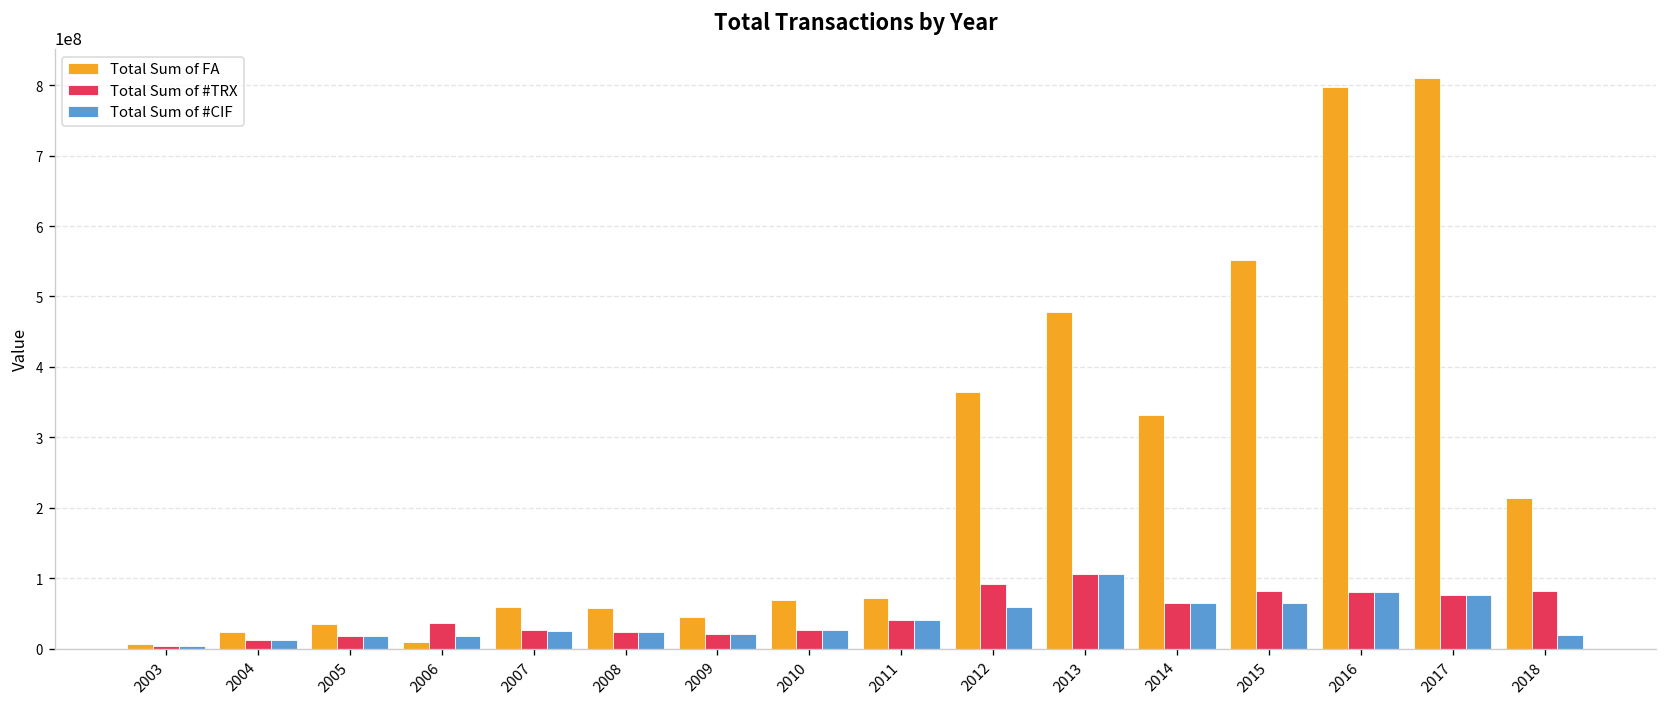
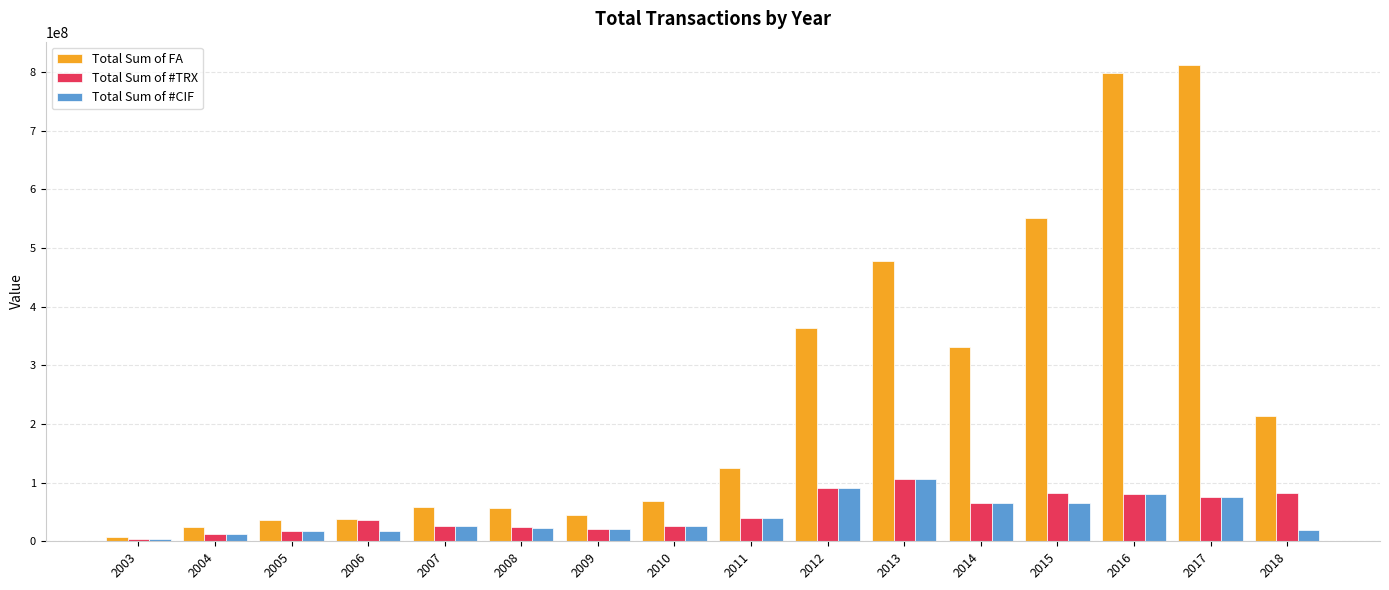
Total Sum of FA, 2006: 10000000 -> 40000000
Total Sum of FA, 2011: 70000000 -> 120000000
Total Sum of #CIF, 2012: 60000000 -> 90000000
